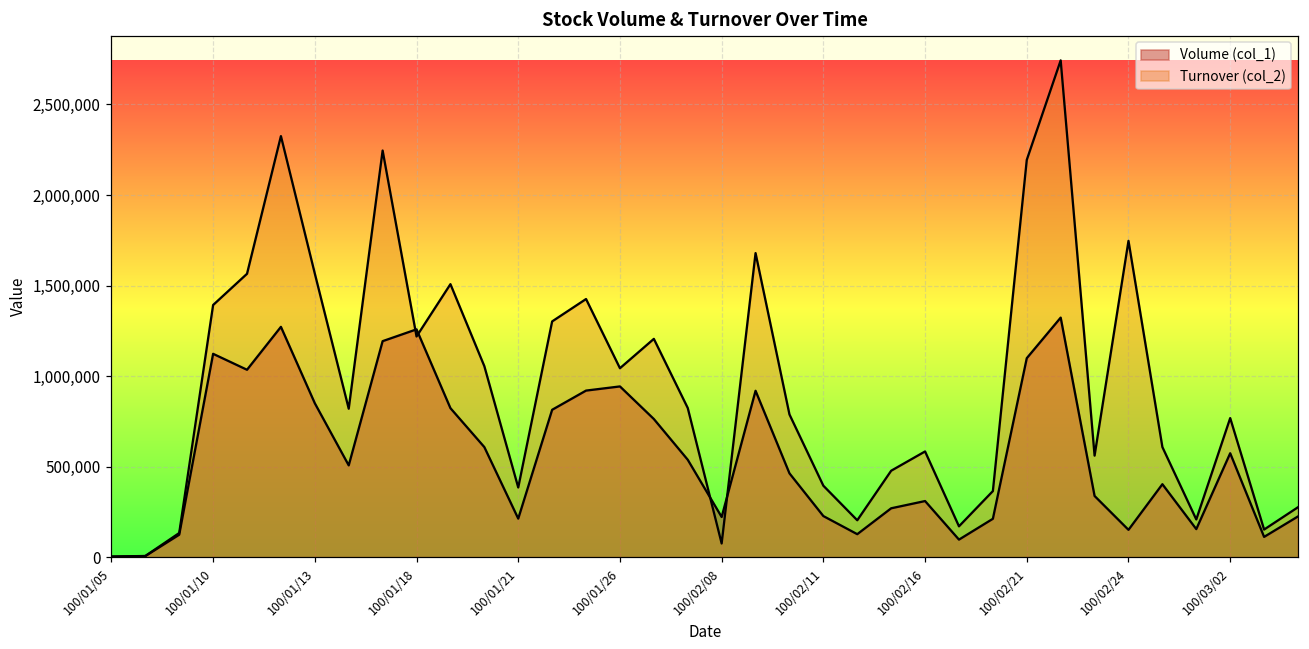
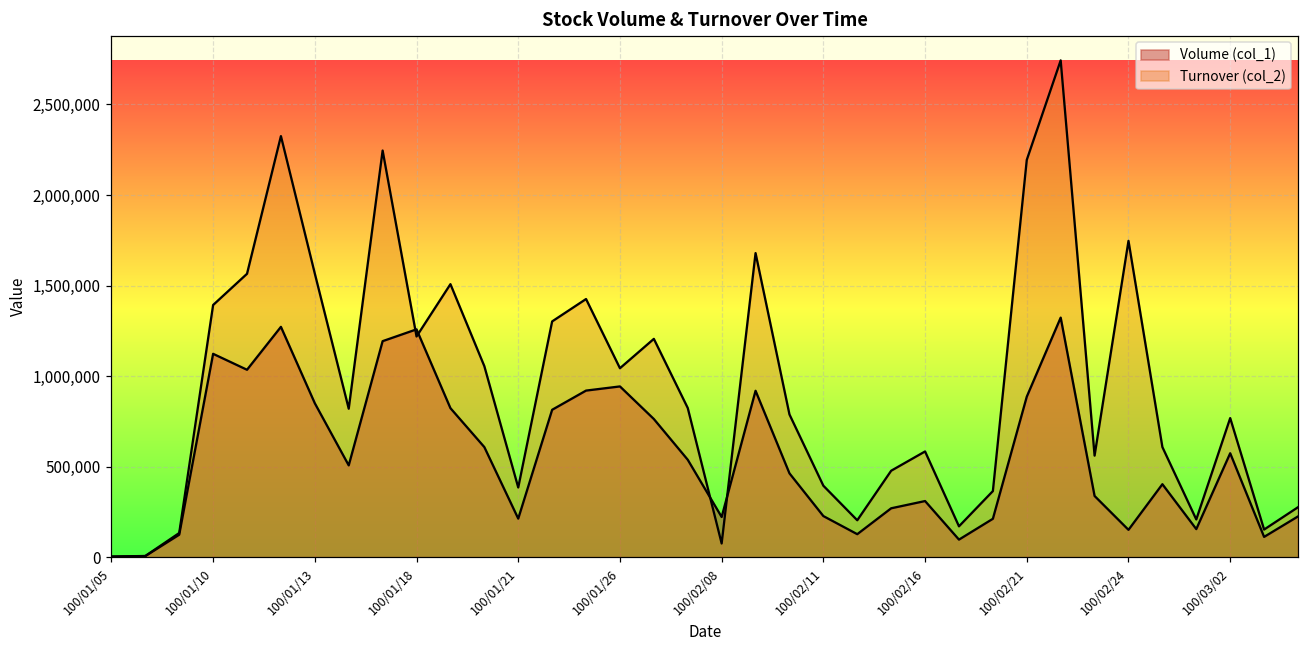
Volume (col_1), 100/02/21: 1,100,000 -> 890,000
